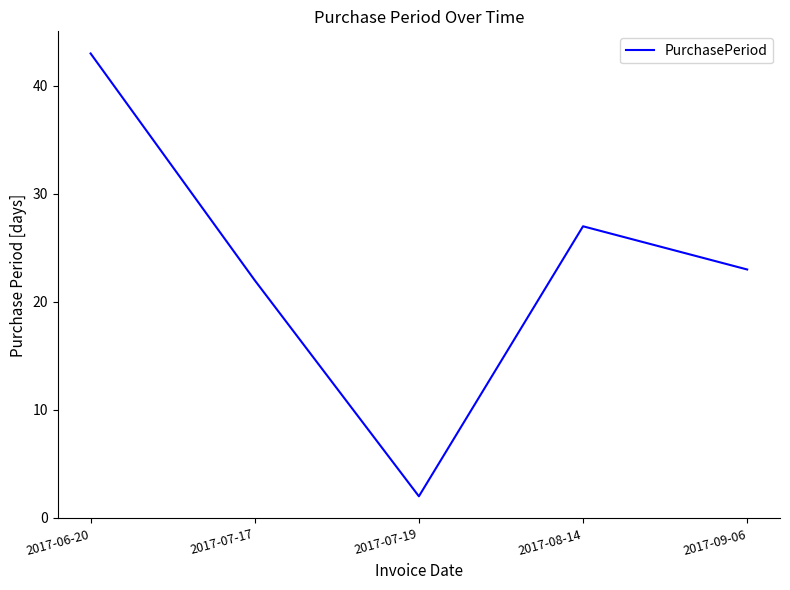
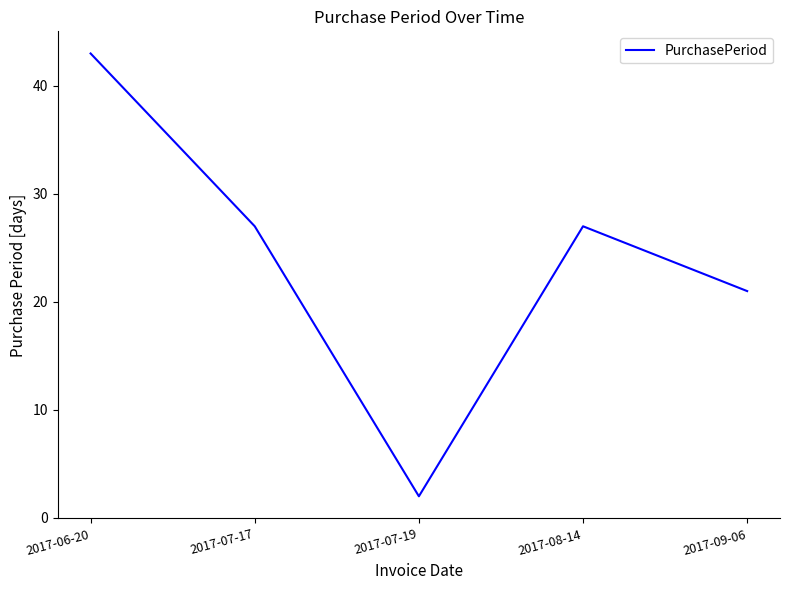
2017-07-17: 22 -> 27
2017-09-06: 23 -> 21
